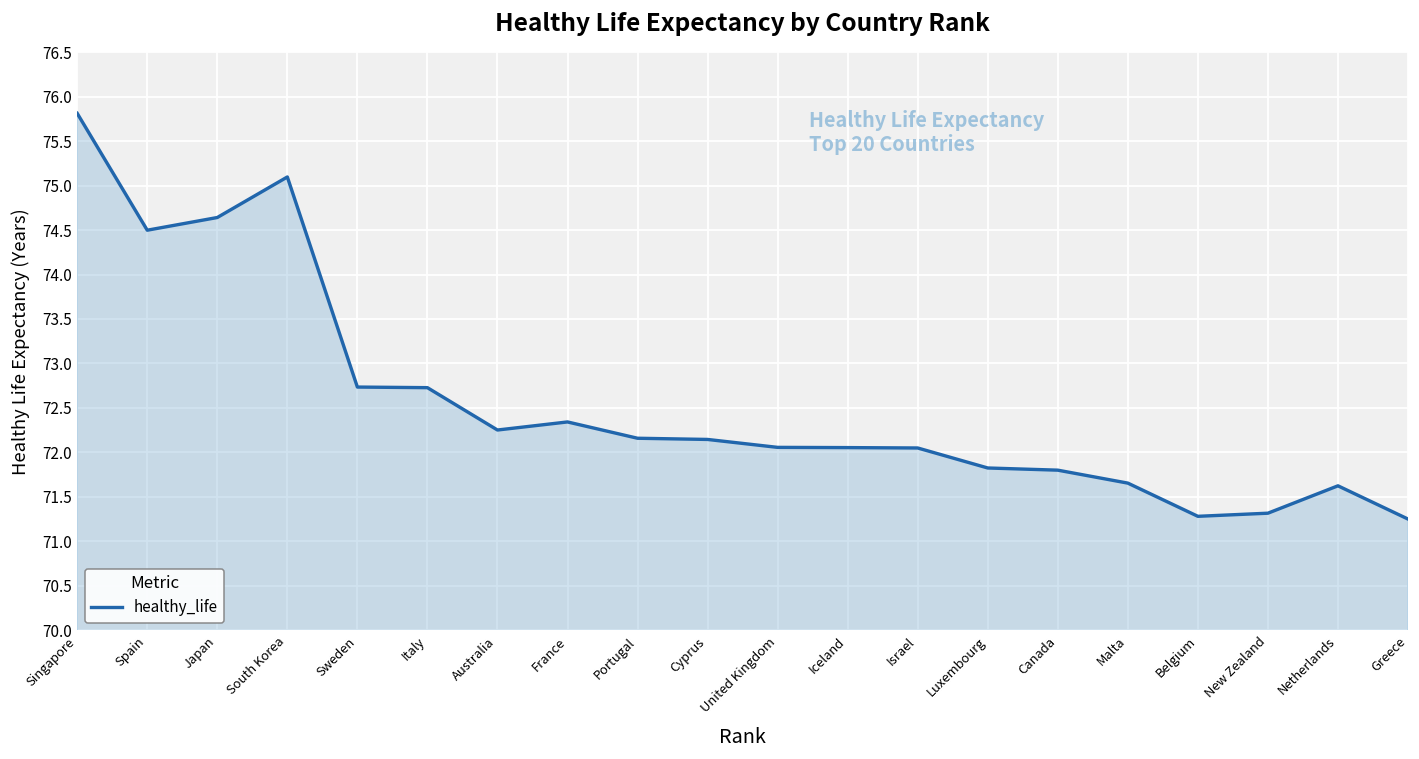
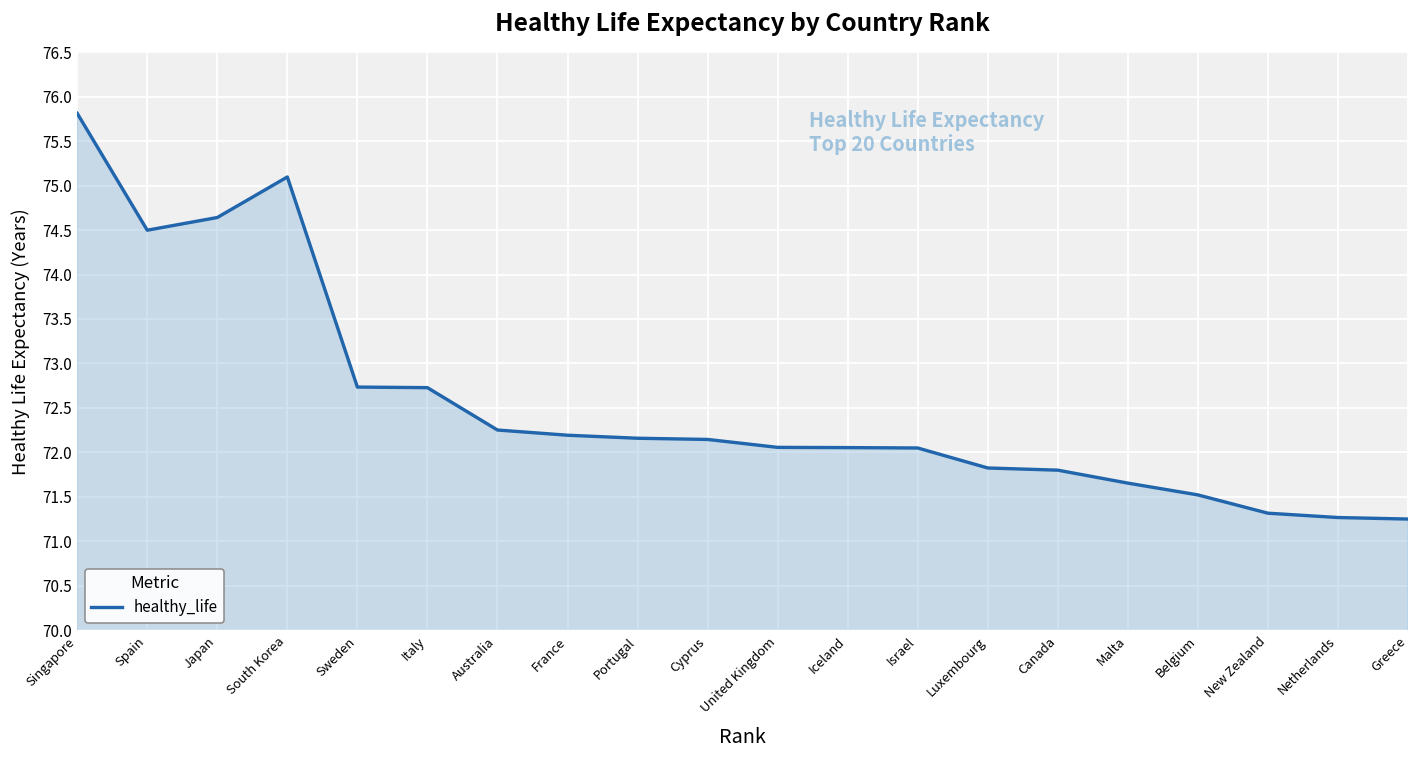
France: 72.3 -> 72.2
Belgium: 71.3 -> 71.5
Netherlands: 71.6 -> 71.3
